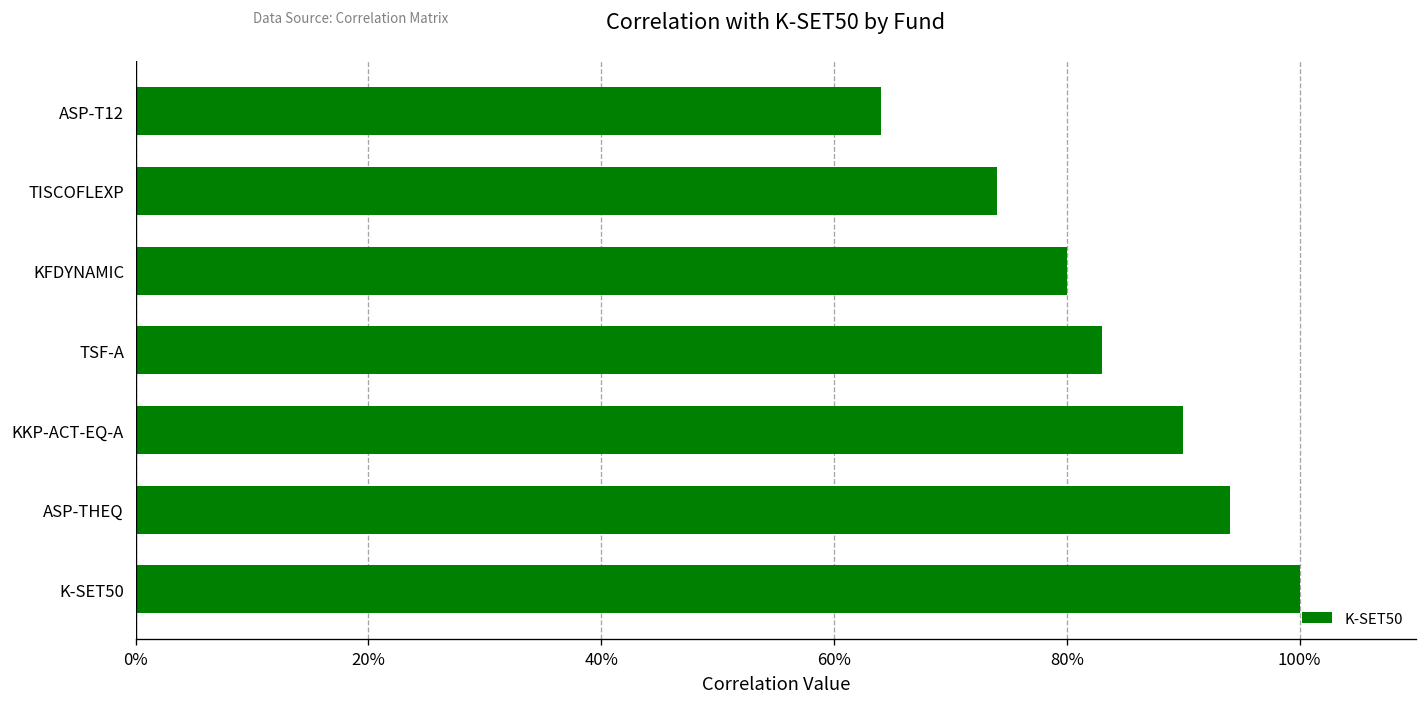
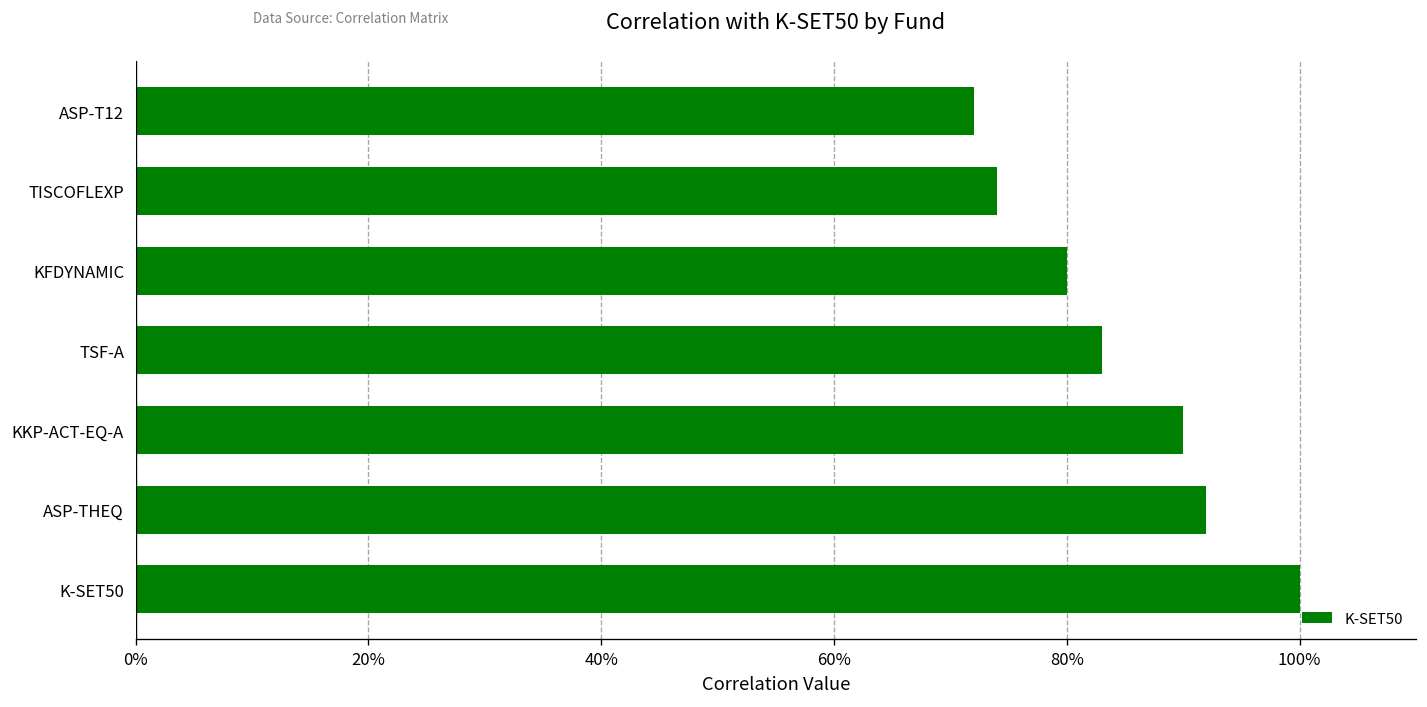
ASP-T12: 64% -> 72%
ASP-THEQ: 94% -> 92%
